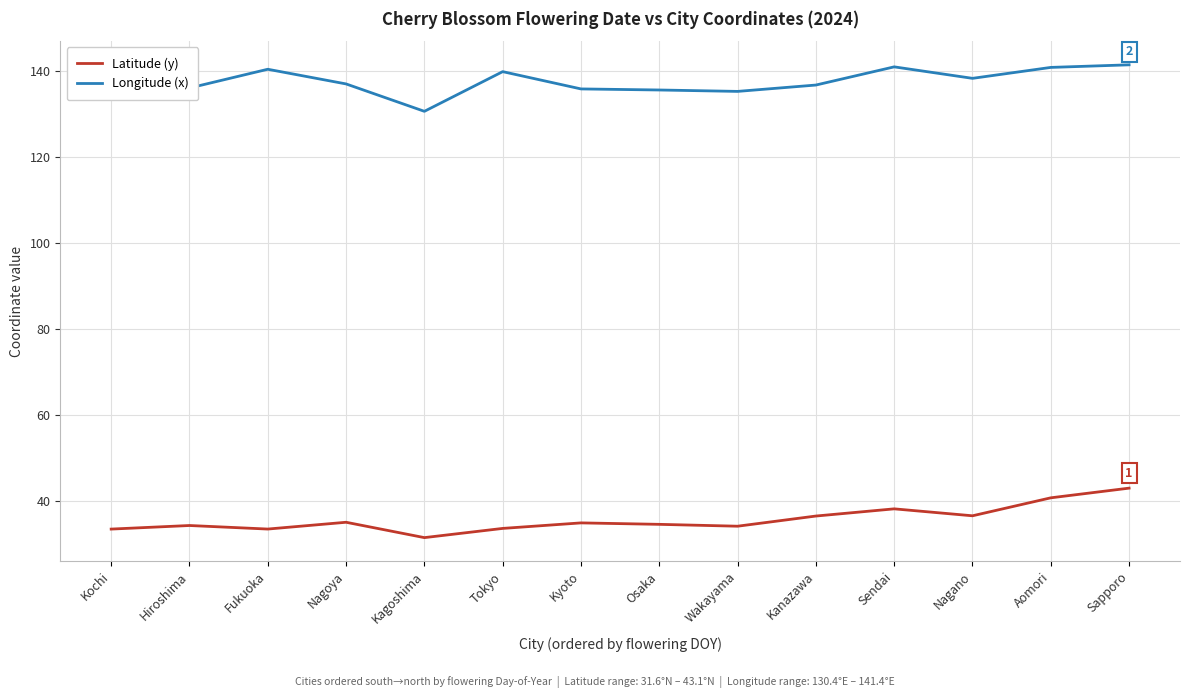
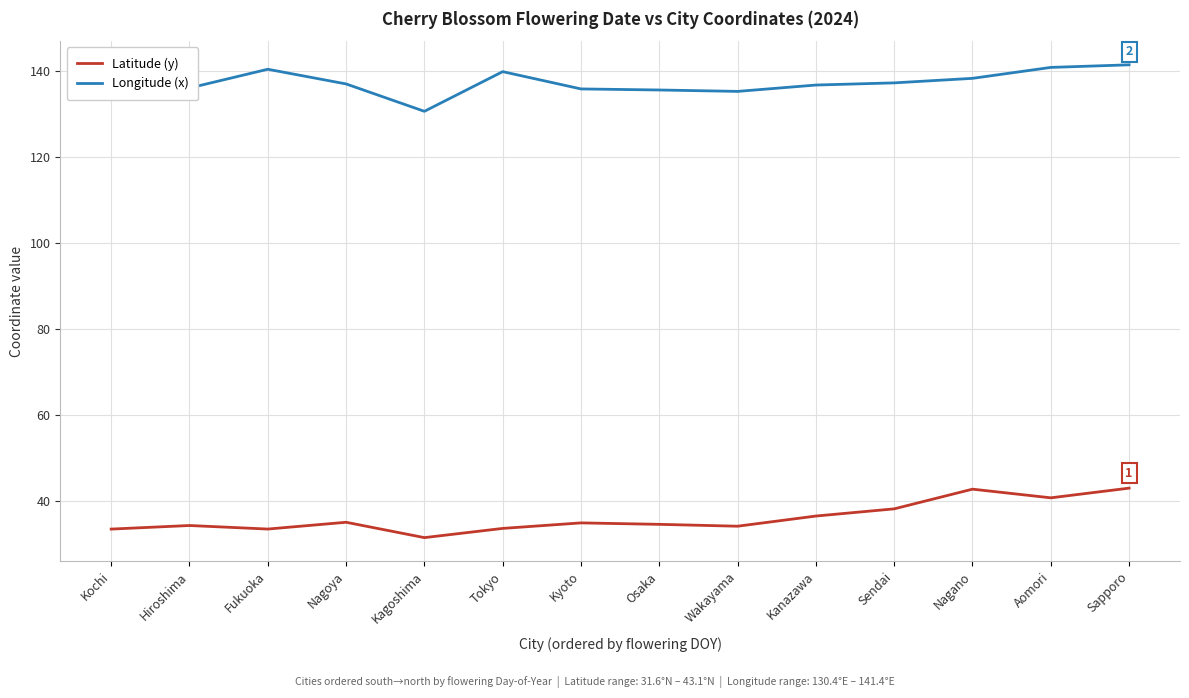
Longitude (x), Sendai: 141 -> 137
Latitude (y), Nagano: 37 -> 43
